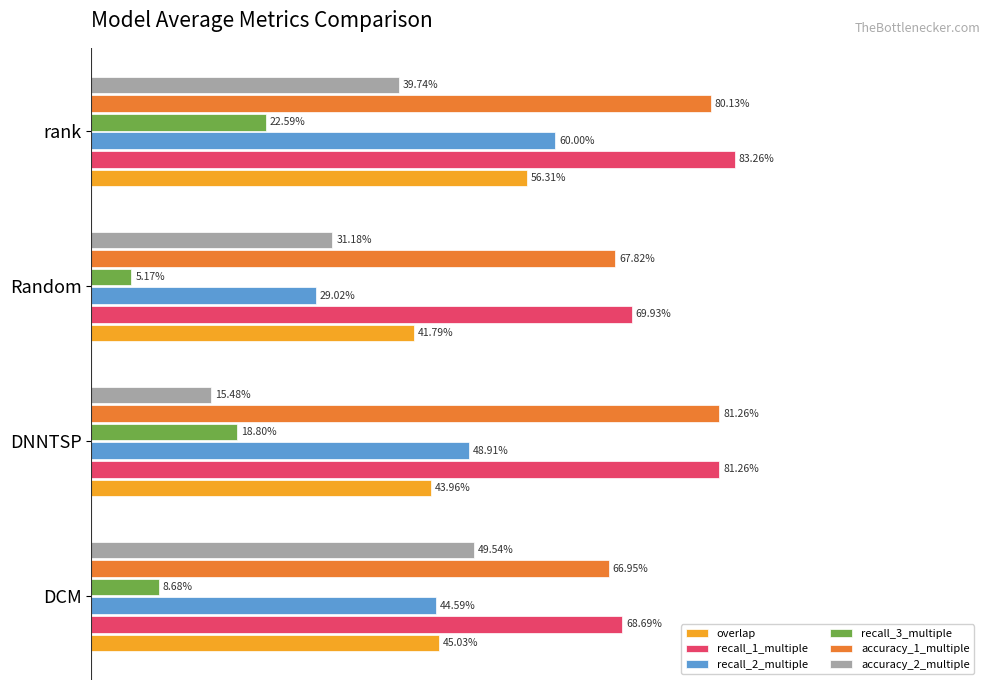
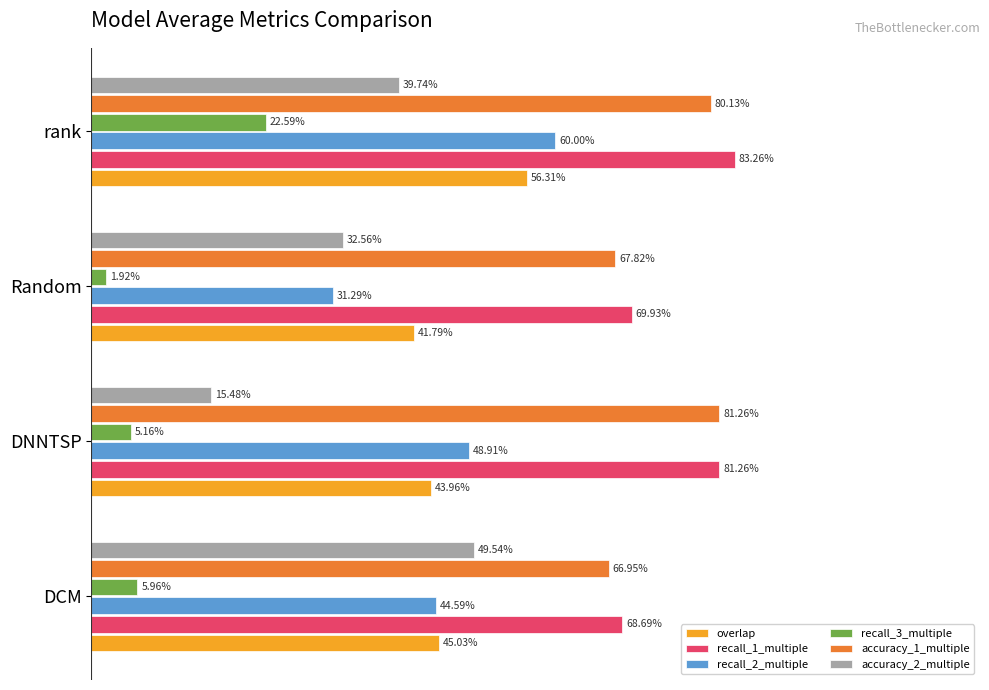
accuracy_2_multiple, Random: 31.18% -> 32.56%
recall_3_multiple, Random: 5.17% -> 1.92%
recall_2_multiple, Random: 29.02% -> 31.29%
recall_3_multiple, DNNTSP: 18.80% -> 5.16%
recall_3_multiple, DCM: 8.68% -> 5.96%
